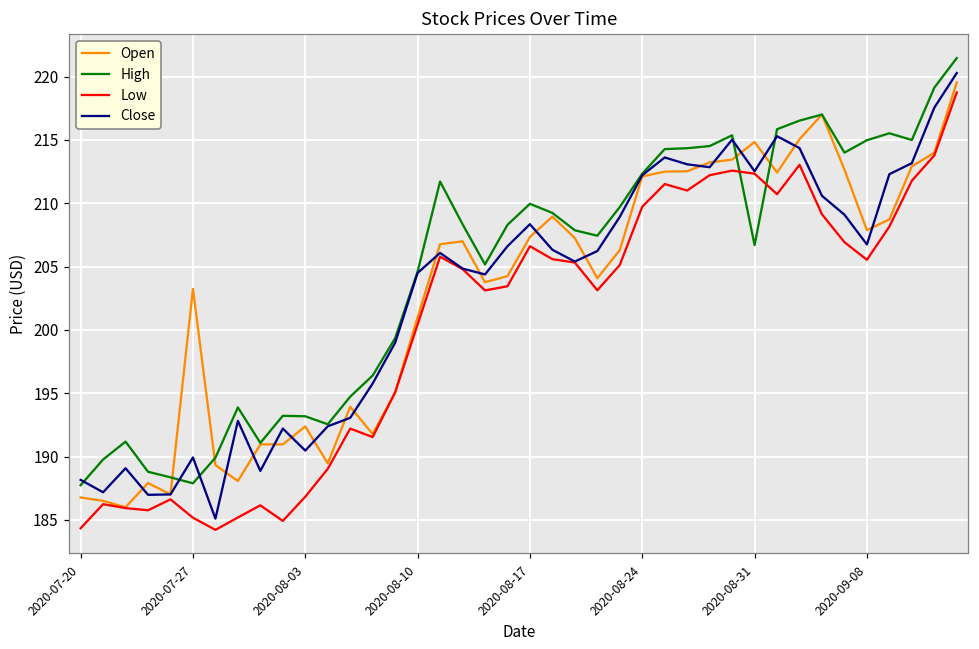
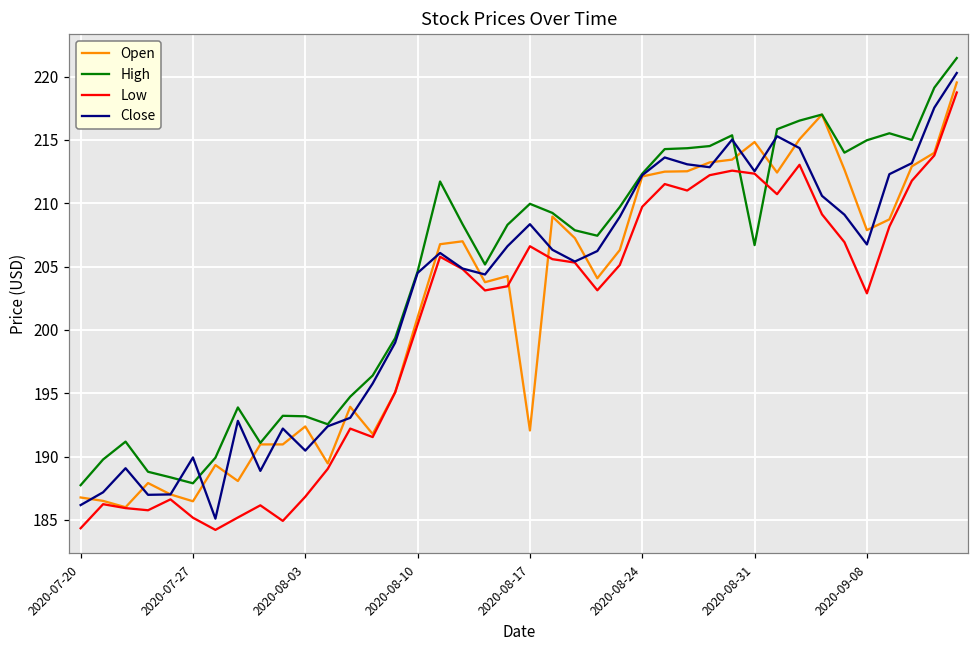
Close, 2020-07-20: 188.2 -> 186.2
Open, 2020-07-27: 203.2 -> 186.5
Open, 2020-08-17: 207.3 -> 192.1
Low, 2020-09-08: 205.5 -> 202.9
